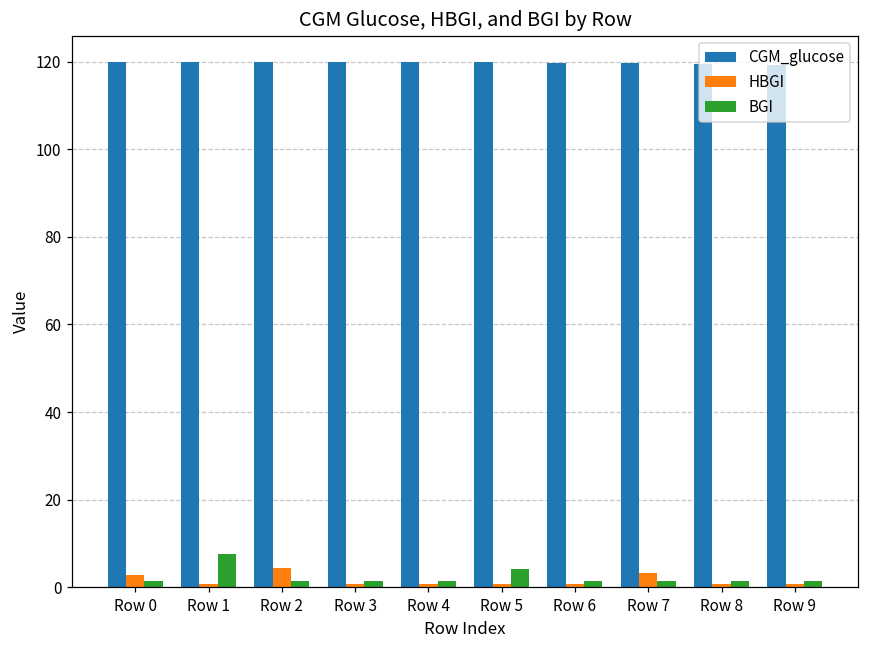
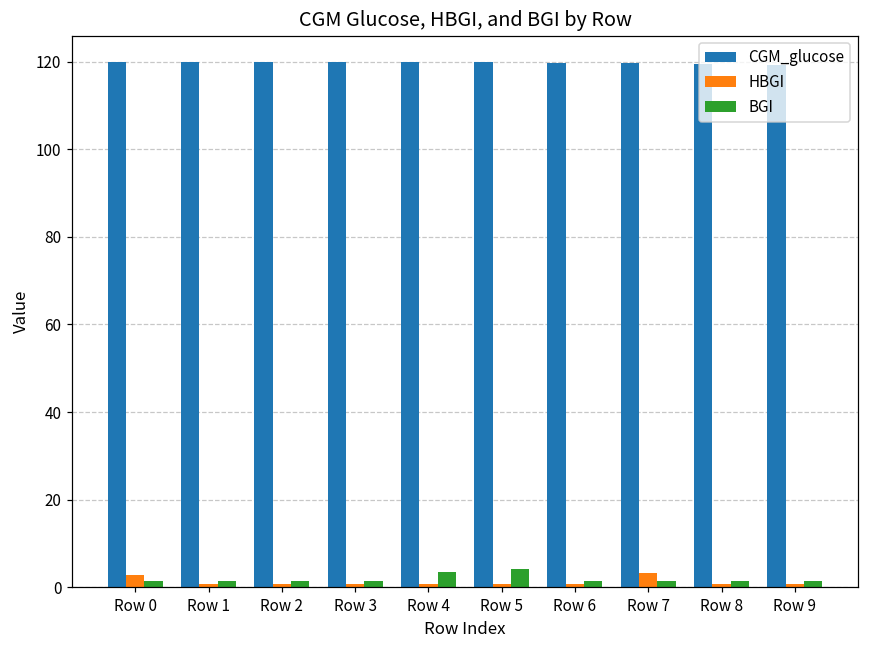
BGI, Row 1: 8 -> 1
HBGI, Row 2: 4 -> 1
BGI, Row 4: 1 -> 4
